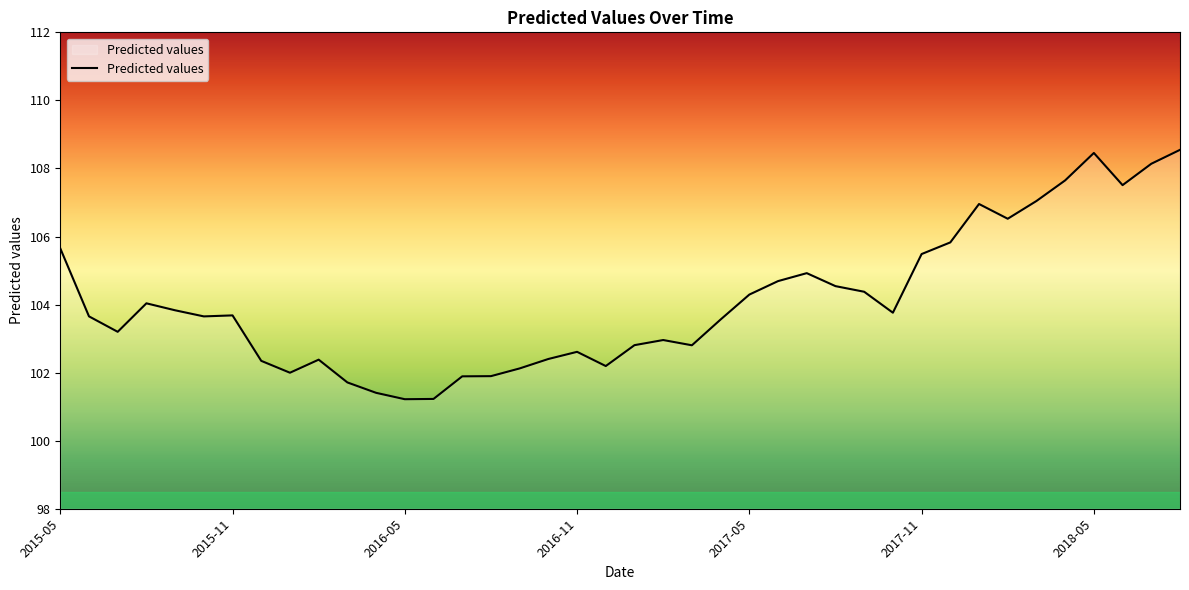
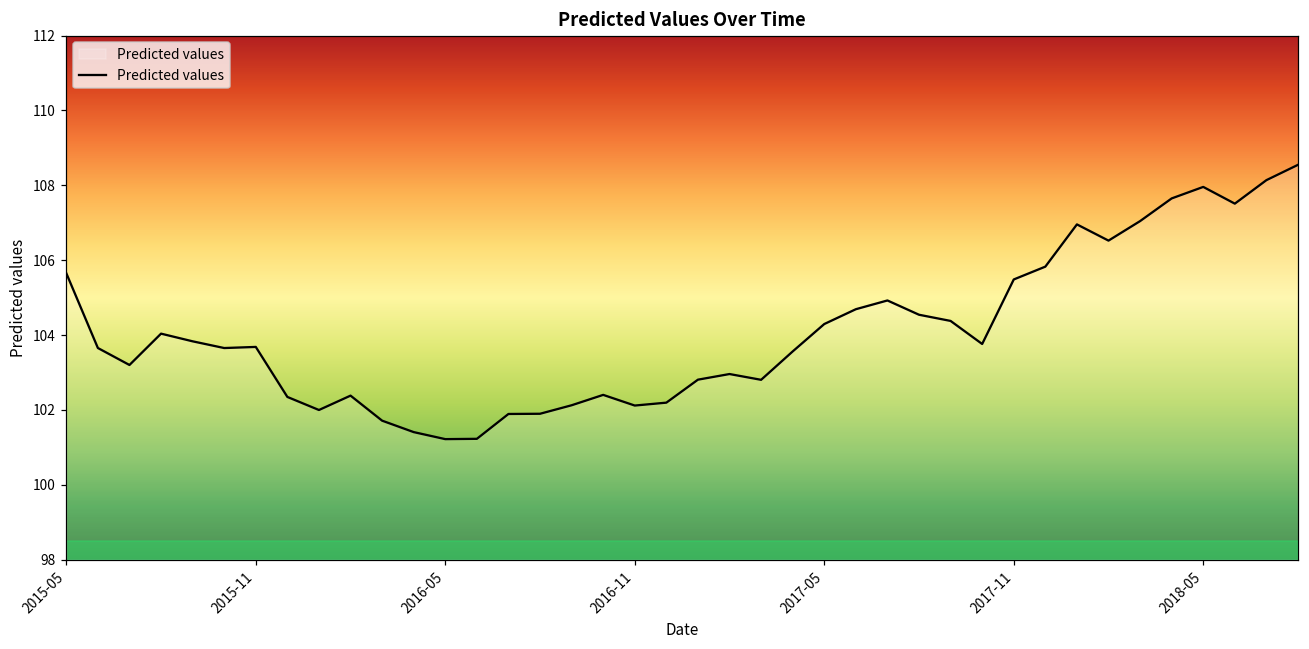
2016-11: 102.6 -> 102.1
2018-05: 108.5 -> 108.0
